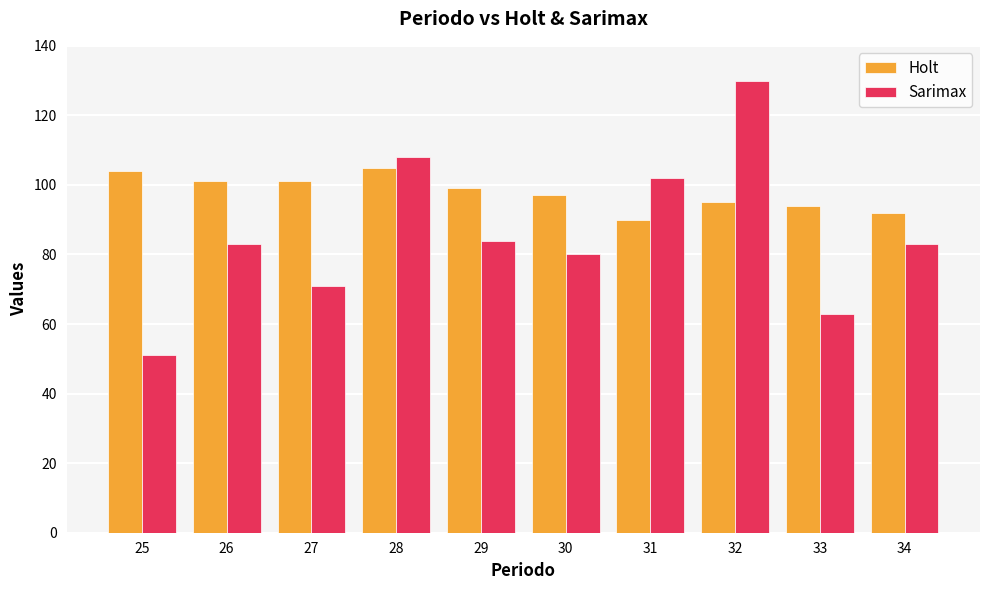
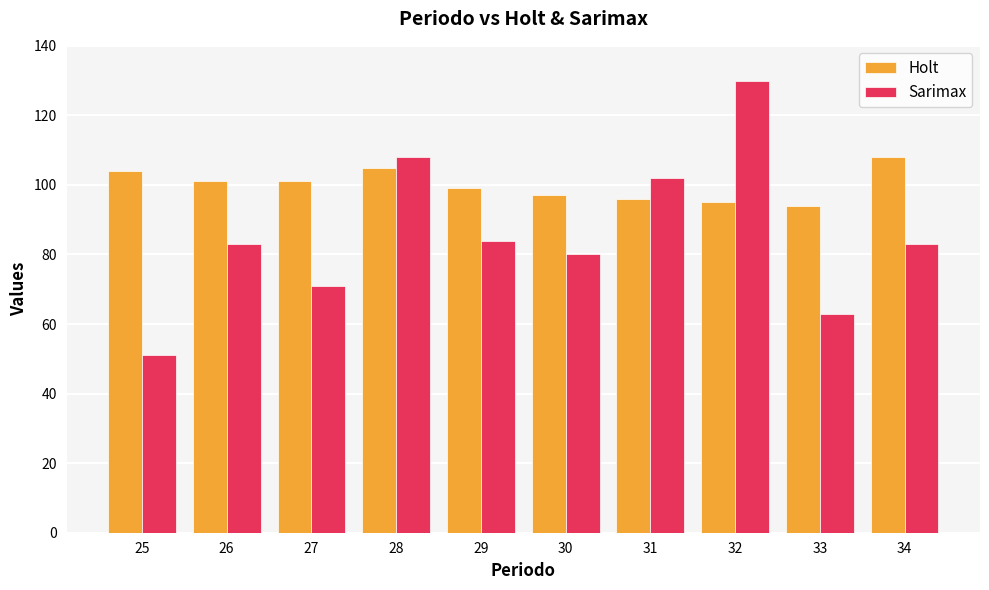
Holt, 31: 90 -> 96
Holt, 34: 92 -> 108
